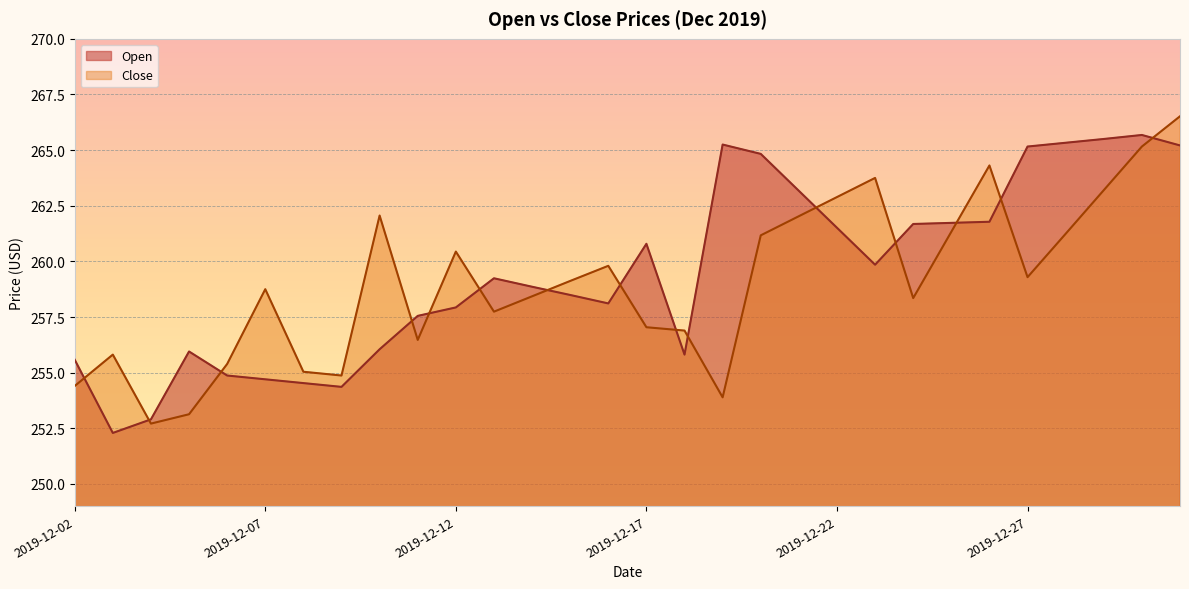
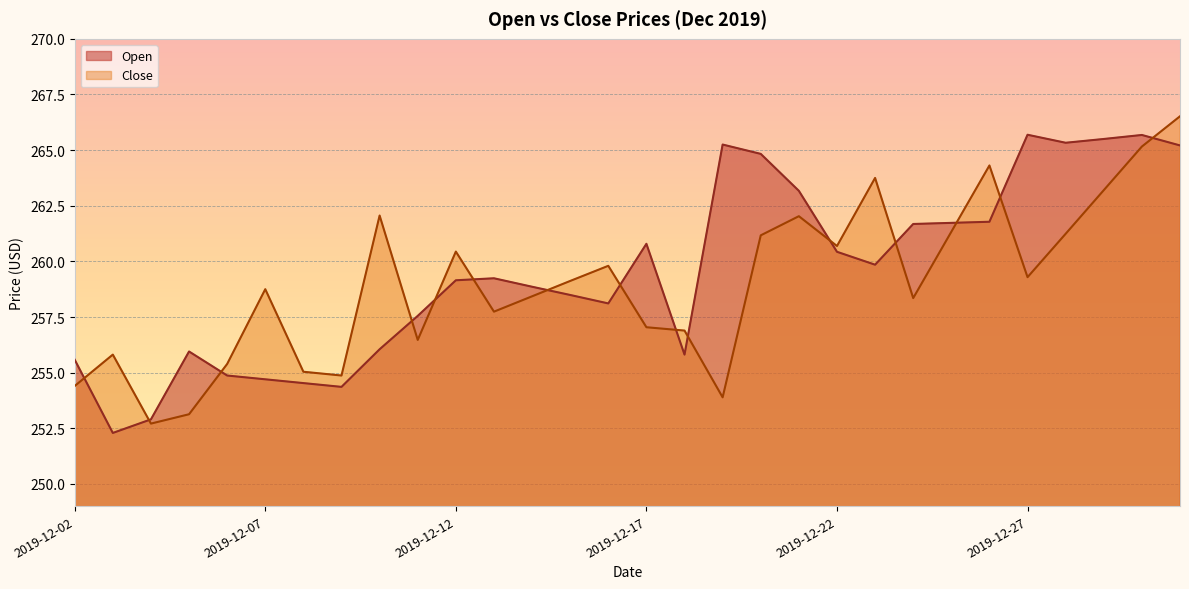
Open, 2019-12-12: 257.9 -> 259.2
Open, 2019-12-22: 261.5 -> 260.4
Close, 2019-12-22: 262.9 -> 260.7
Open, 2019-12-27: 265.2 -> 265.7
